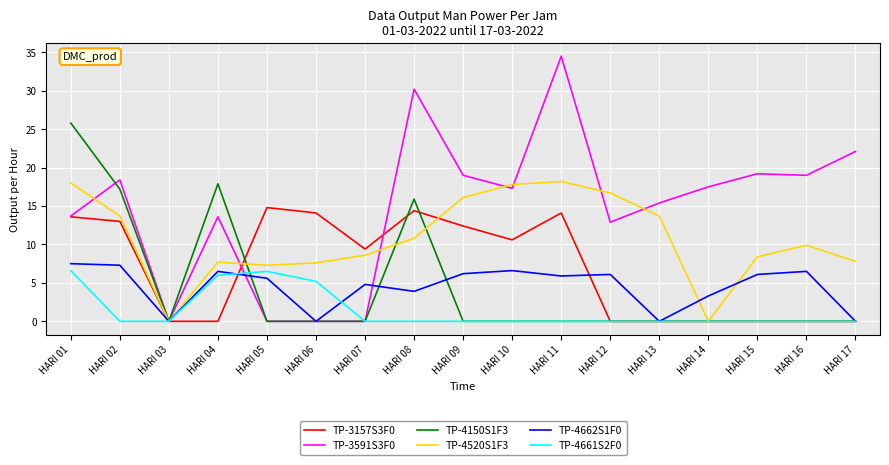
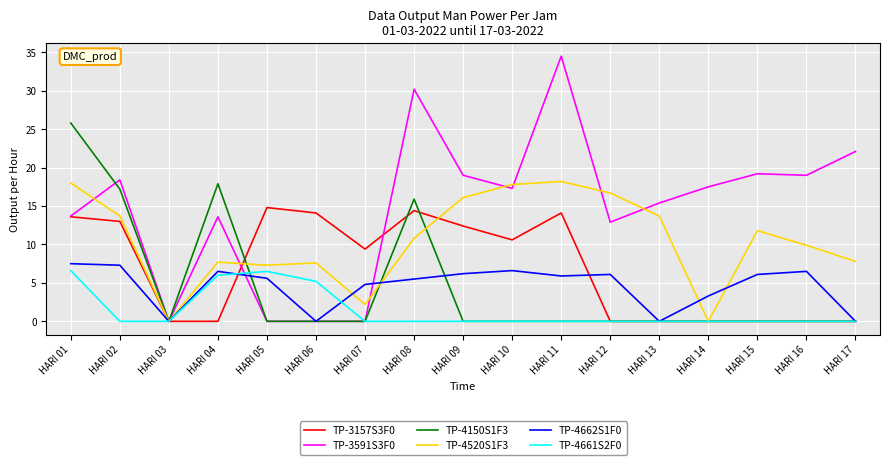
TP-4520S1F3, HARI 07: 9 -> 2
TP-4662S1F0, HARI 08: 4 -> 6
TP-4520S1F3, HARI 15: 8 -> 12
